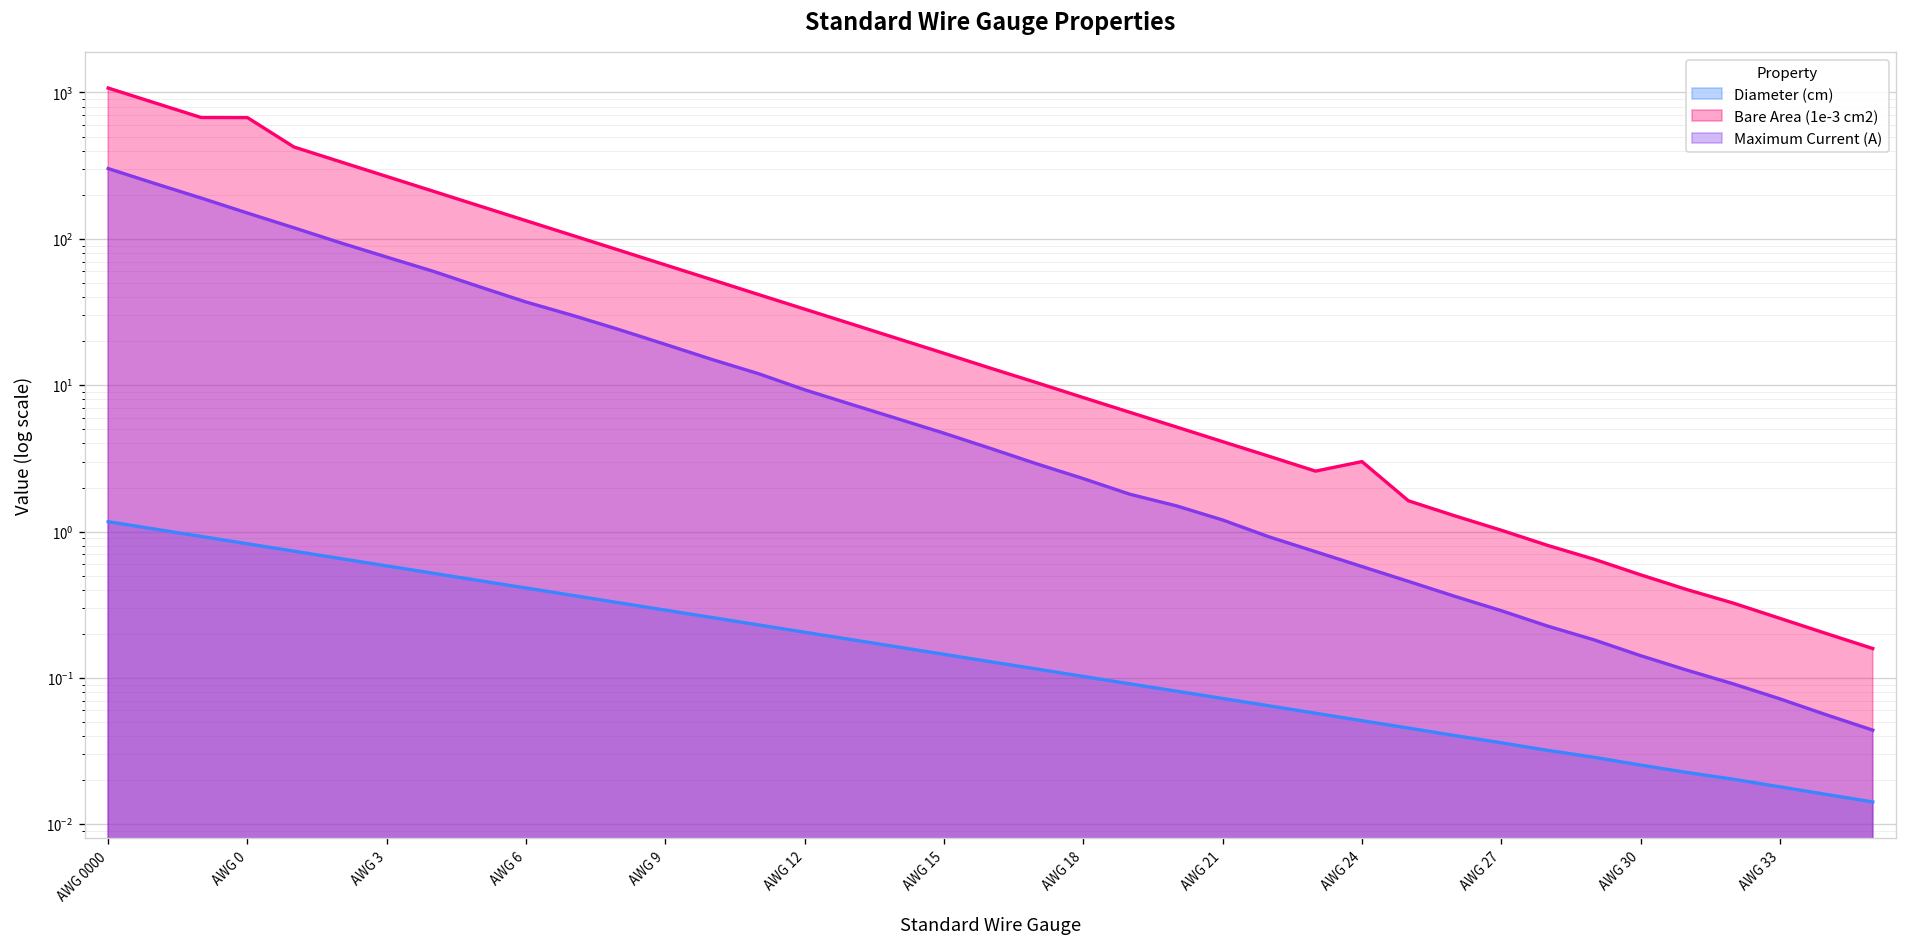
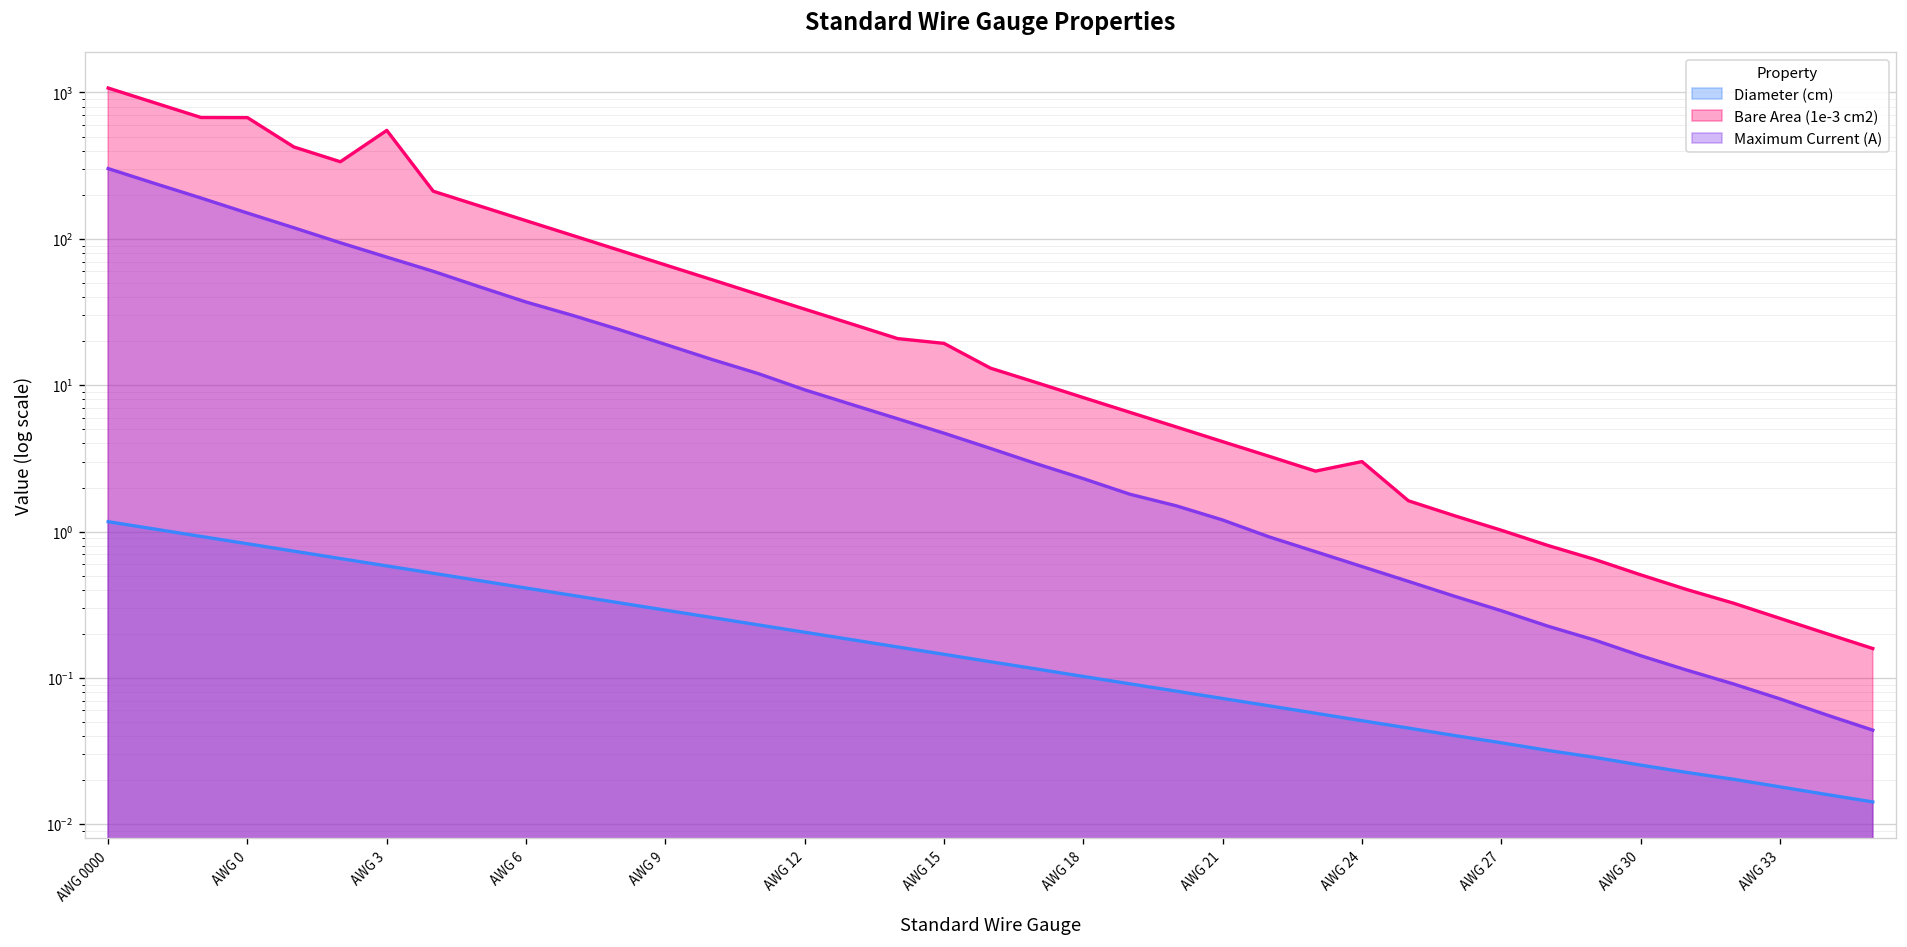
Bare Area (1e-3 cm2), AWG 3: 270 -> 600
Bare Area (1e-3 cm2), AWG 15: 17 -> 19
